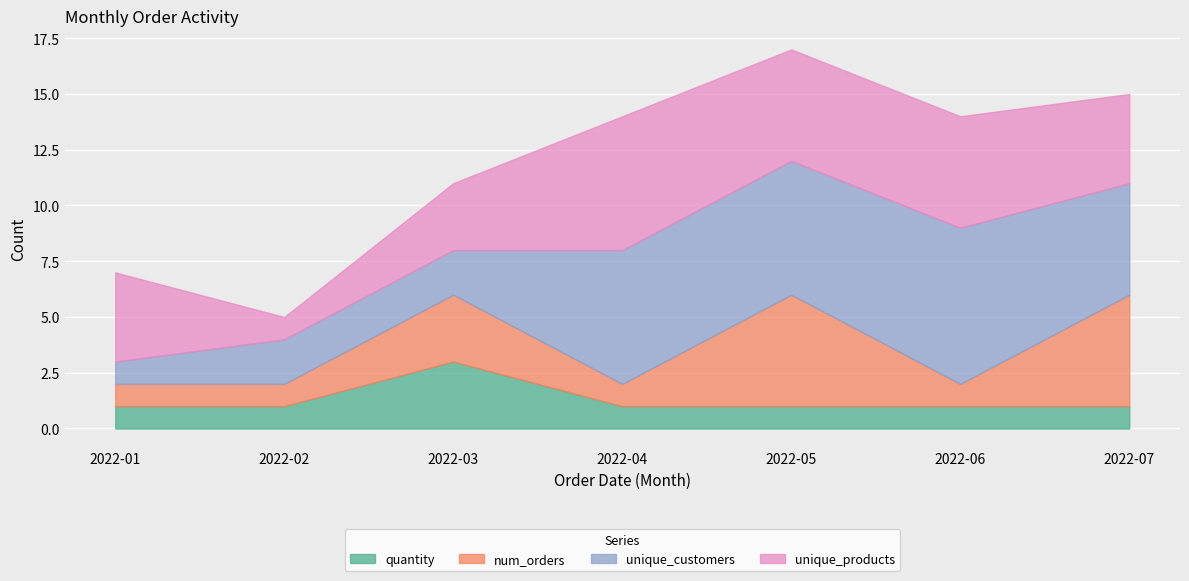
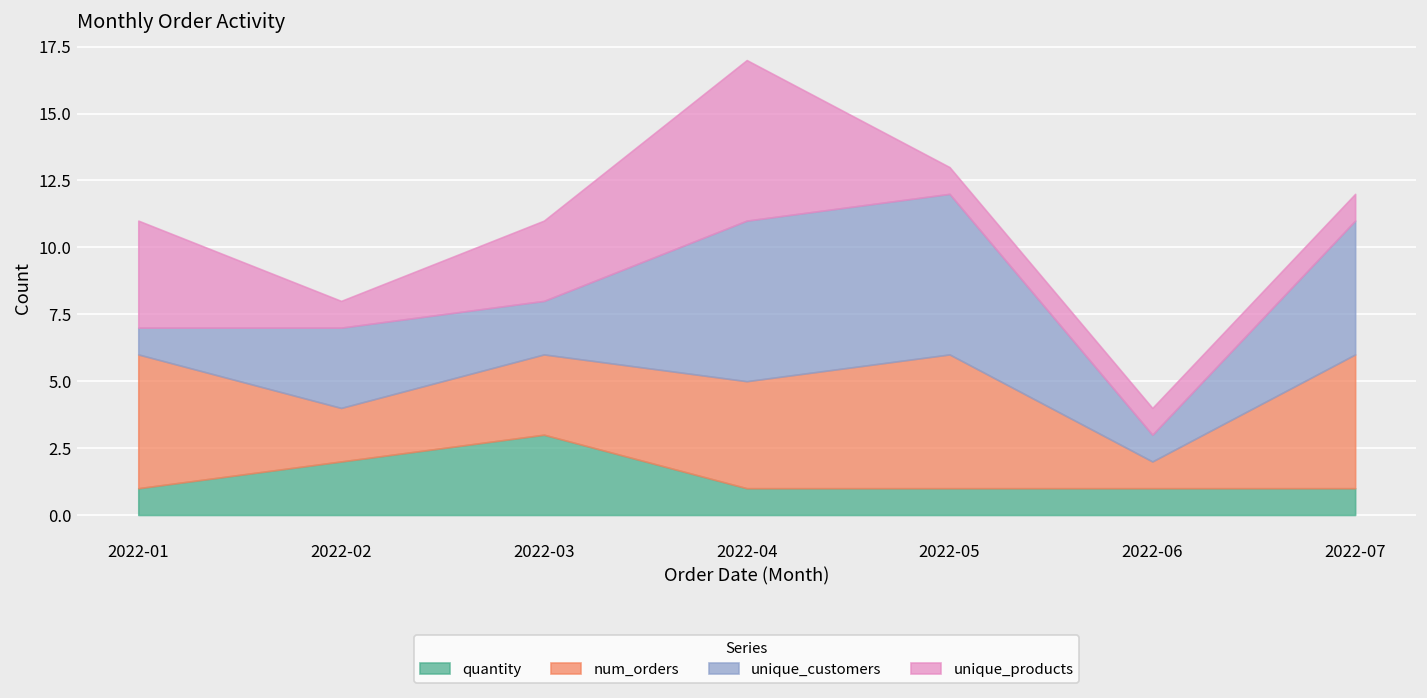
num_orders, 2022-01: 1 -> 5
quantity, 2022-02: 1 -> 2
num_orders, 2022-02: 1 -> 2
unique_customers, 2022-02: 2 -> 3
num_orders, 2022-04: 1 -> 4
unique_products, 2022-05: 5 -> 1
unique_customers, 2022-06: 7 -> 1
unique_products, 2022-06: 5 -> 1
unique_products, 2022-07: 4 -> 1
